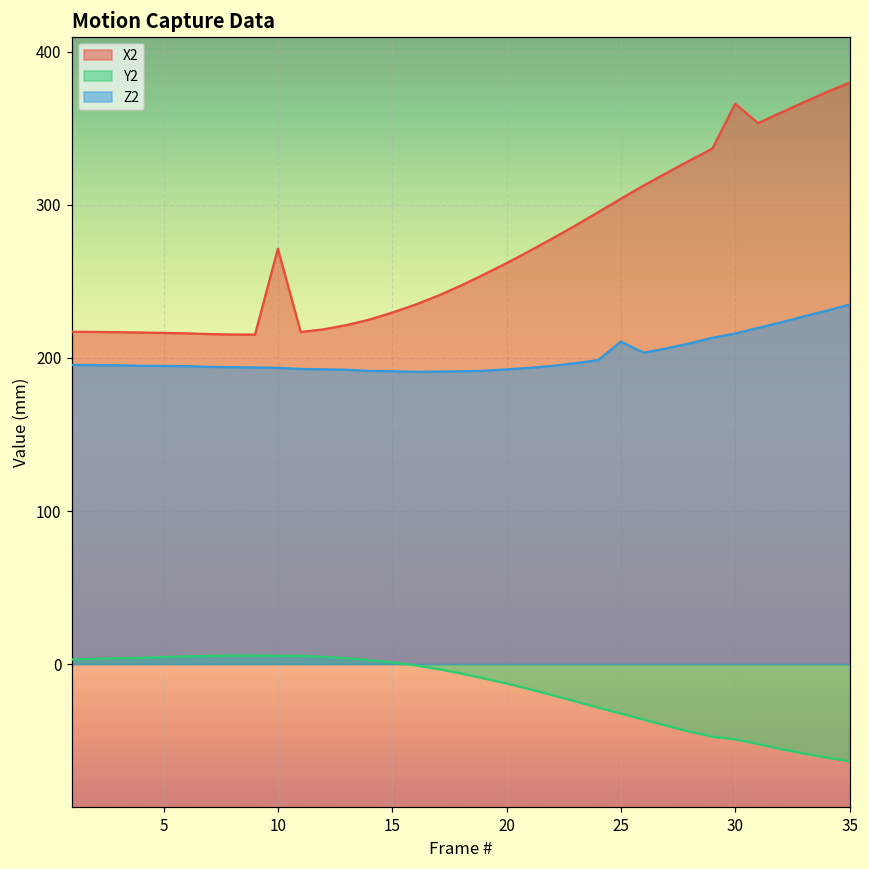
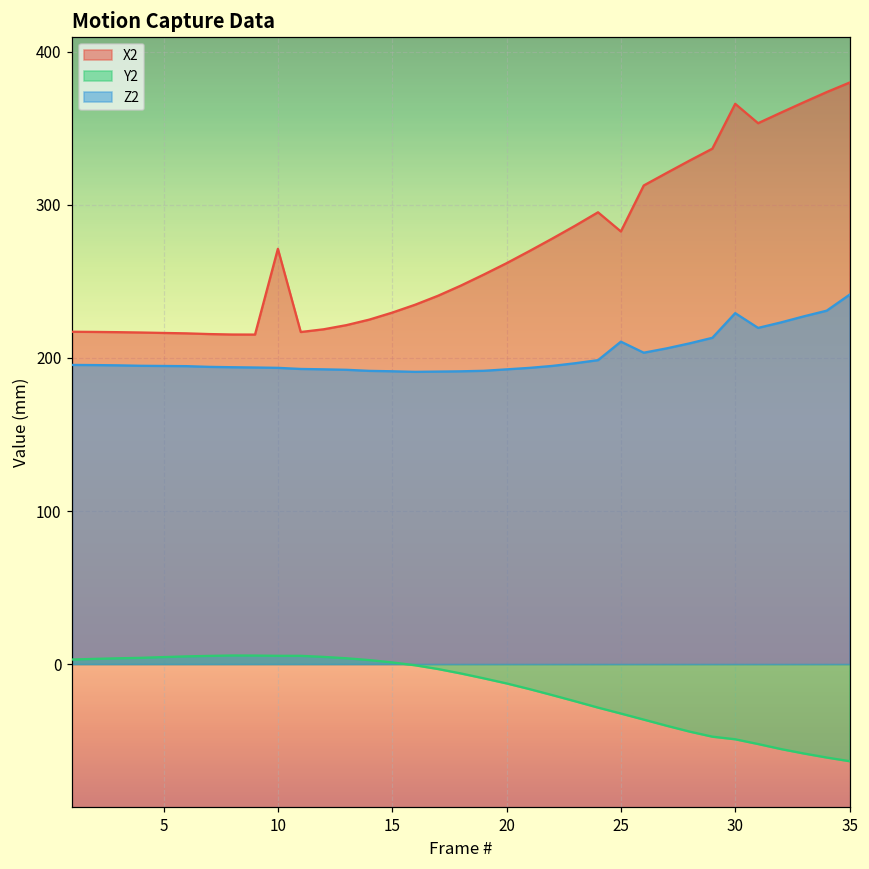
X2, 25: 304 -> 283
Z2, 30: 216 -> 229
Z2, 35: 235 -> 241
